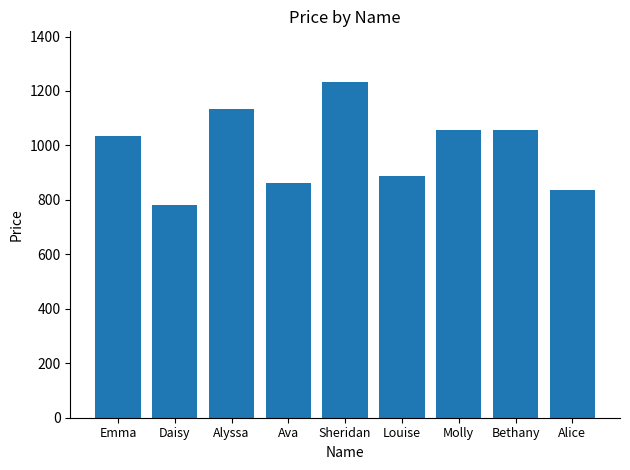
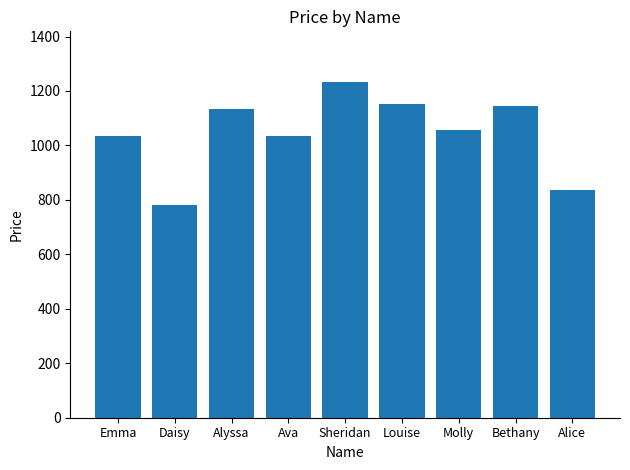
Ava: 860 -> 1040
Louise: 890 -> 1150
Bethany: 1060 -> 1150
